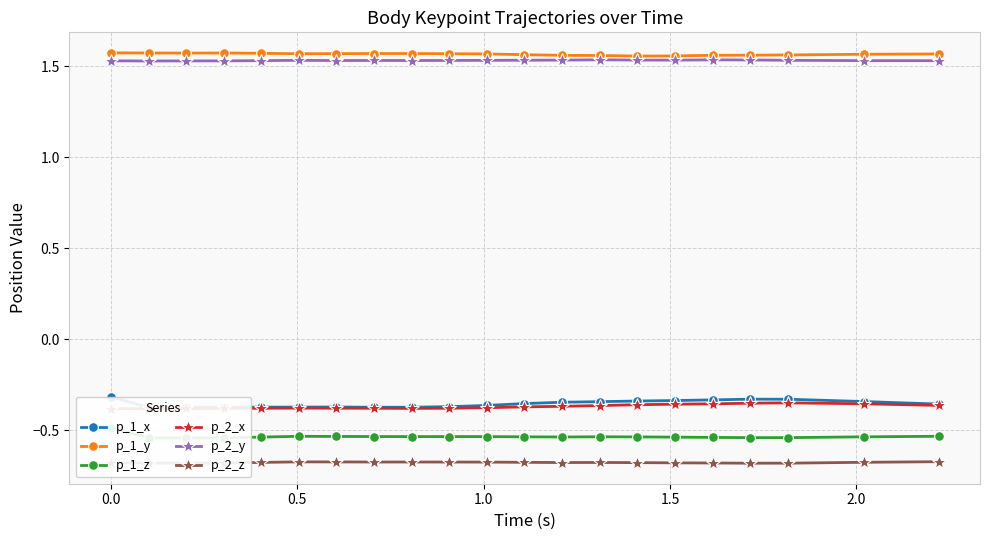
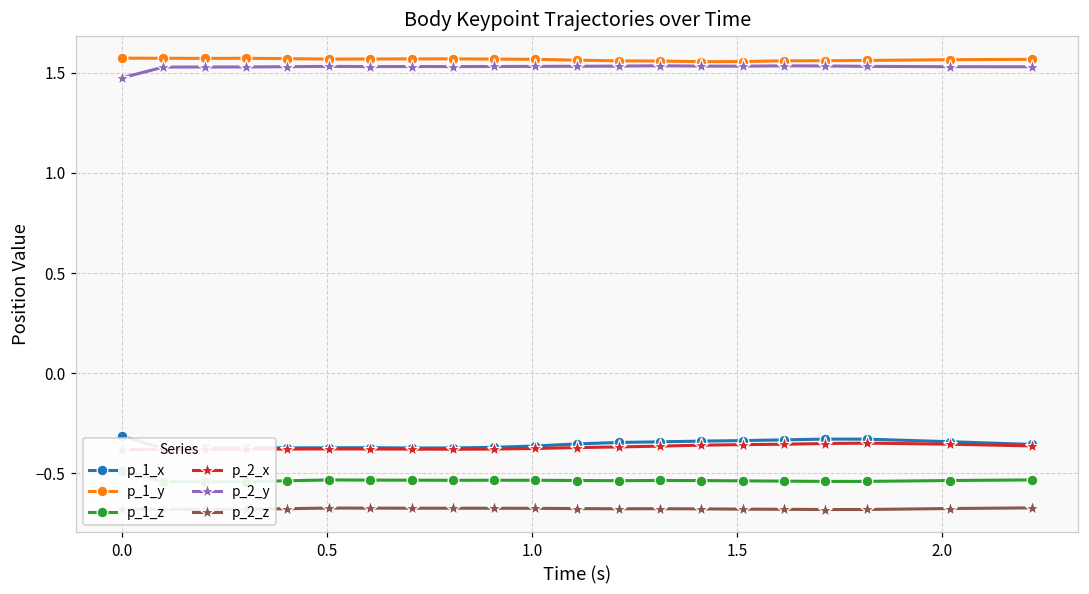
p_2_y, 0.0: 1.53 -> 1.47
